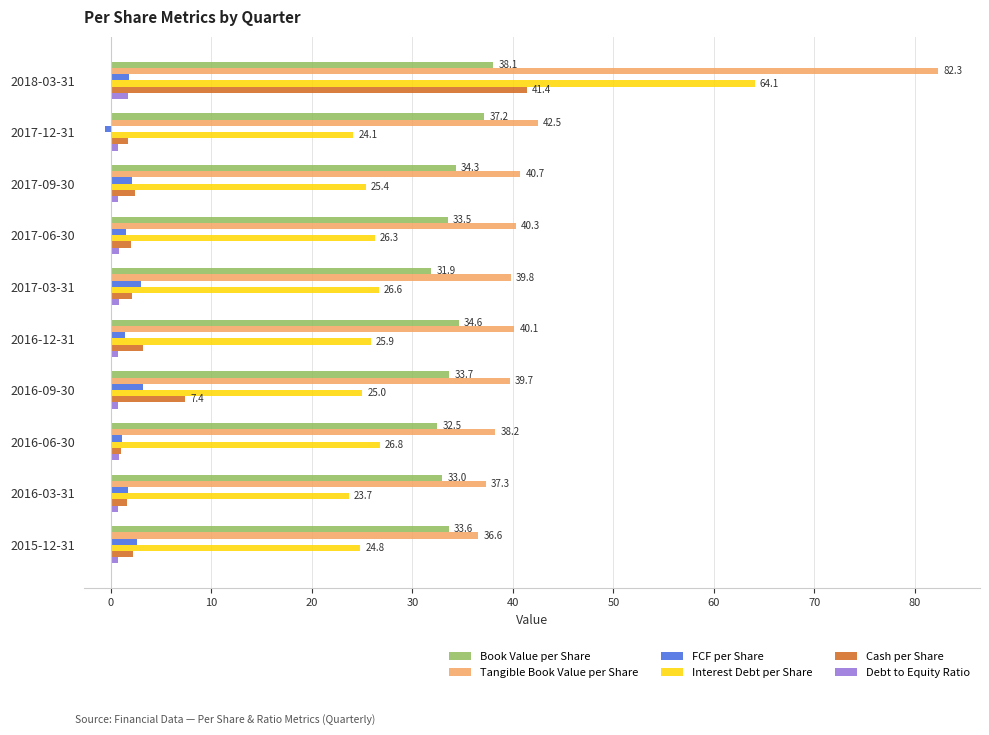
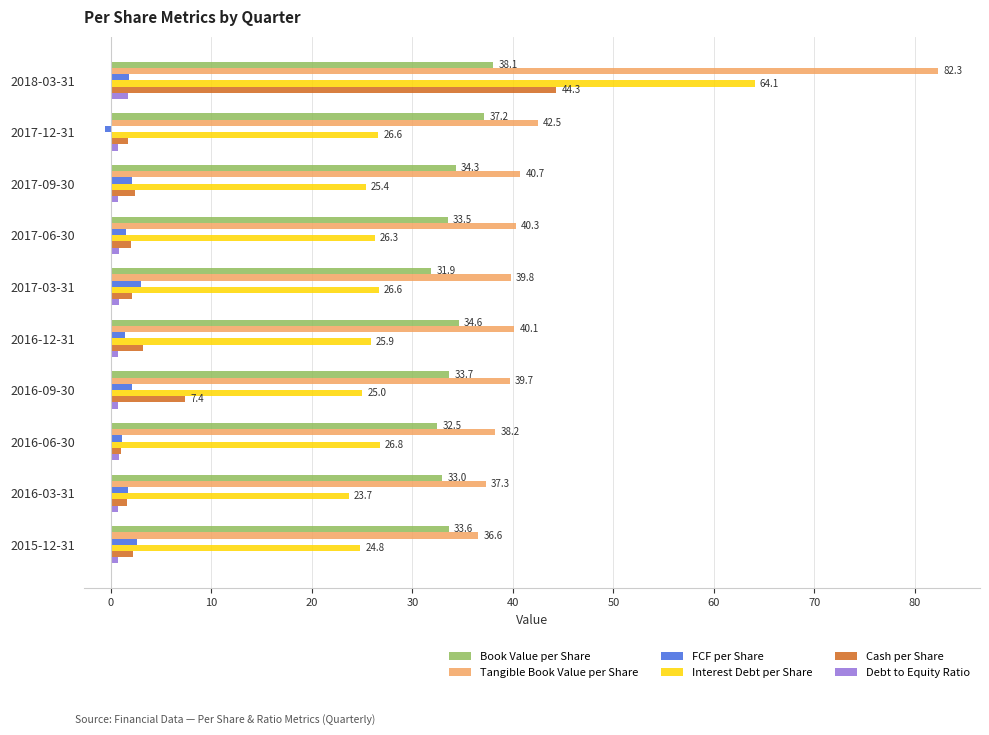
Cash per Share, 2018-03-31: 41.4 -> 44.3
Interest Debt per Share, 2017-12-31: 24.1 -> 26.6
FCF per Share, 2016-09-30: 3.2 -> 2.1
